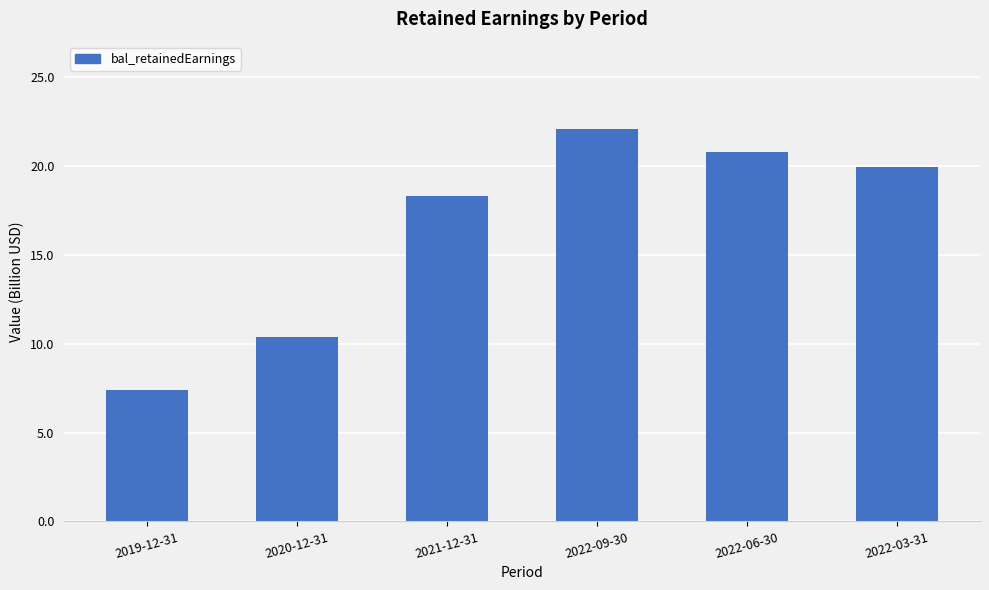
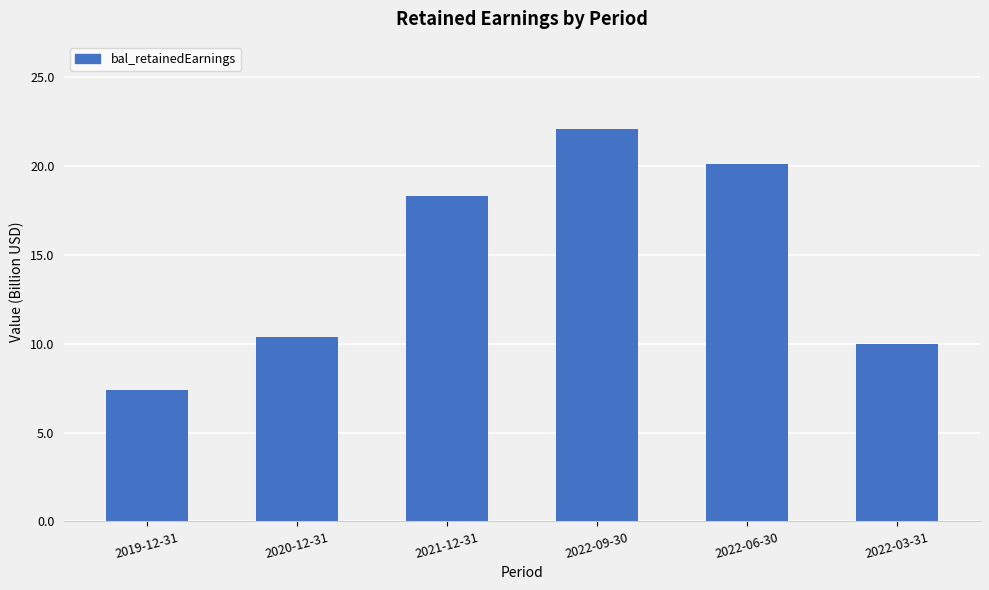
2022-06-30: 20.8 -> 20.1
2022-03-31: 19.9 -> 10.0
